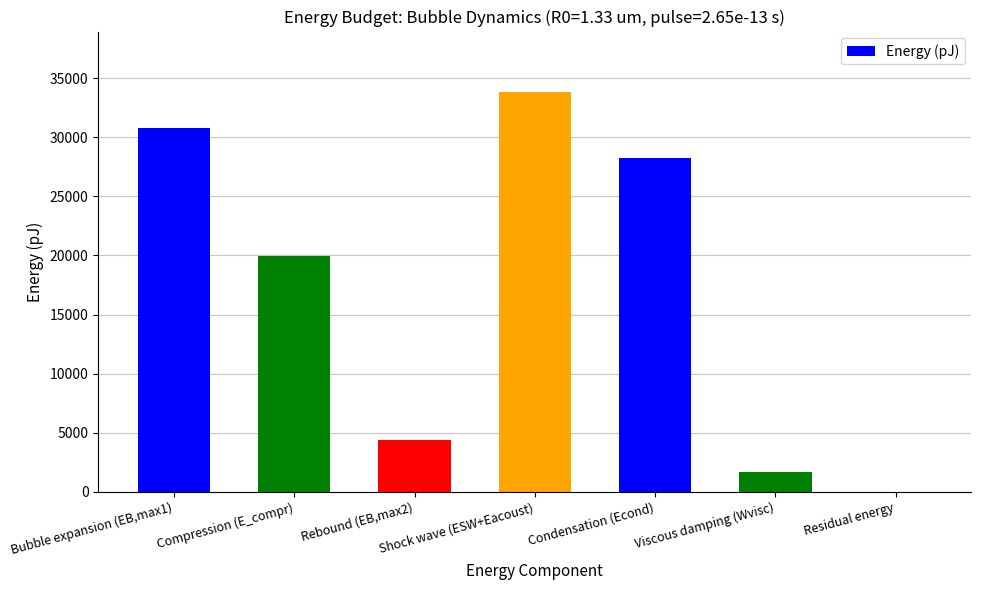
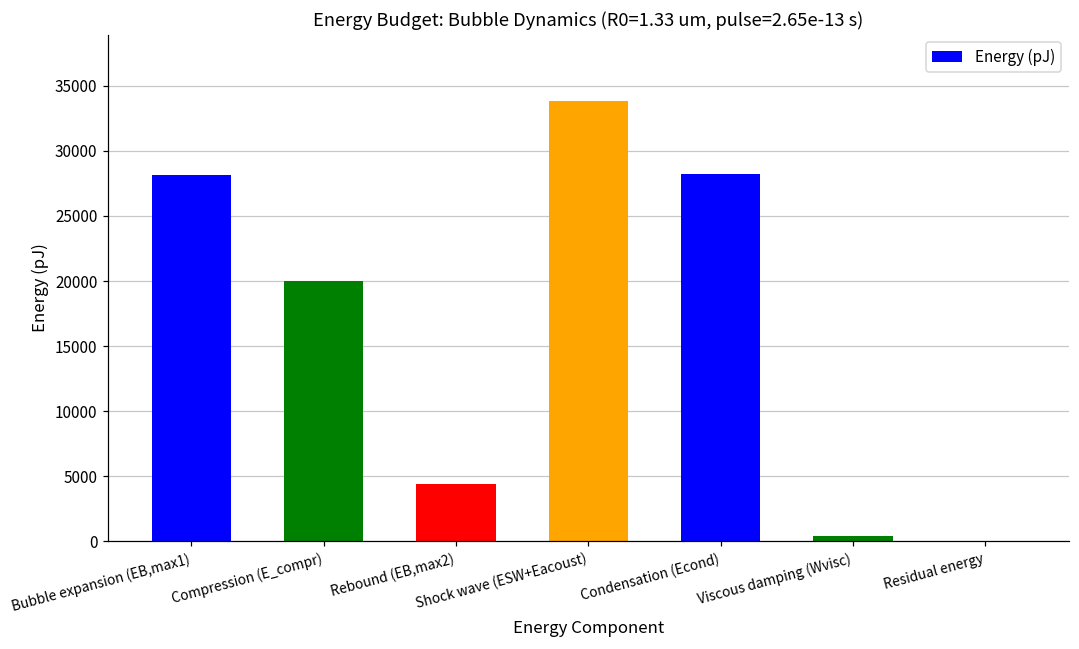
Bubble expansion (EB,max1): 30700 -> 28100
Viscous damping (Wvisc): 1700 -> 400
